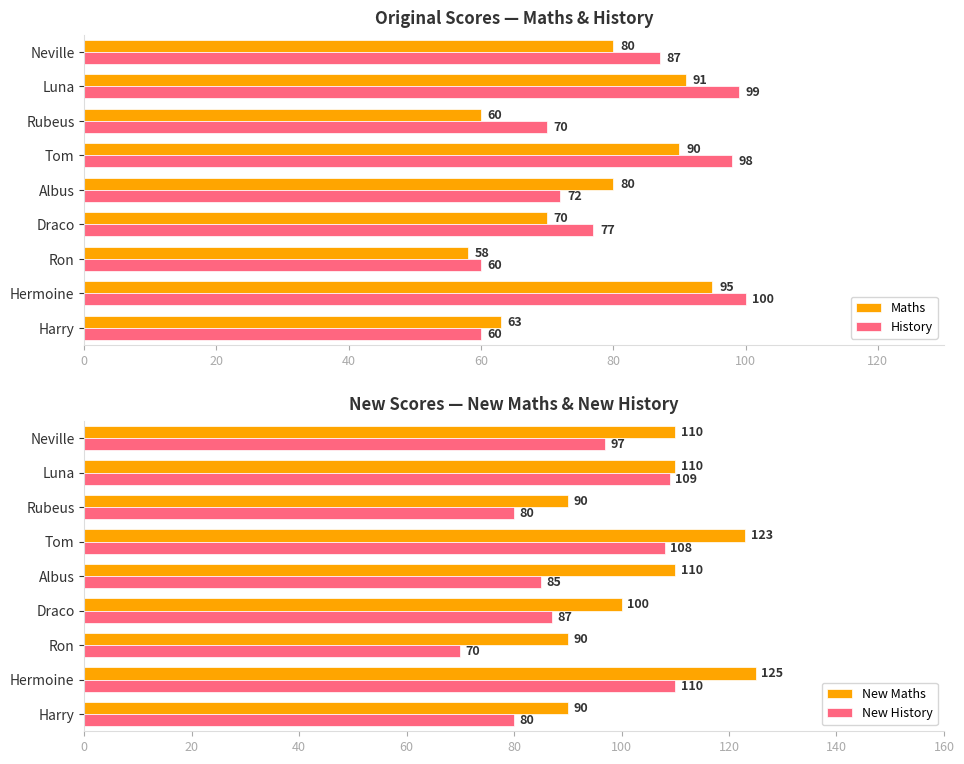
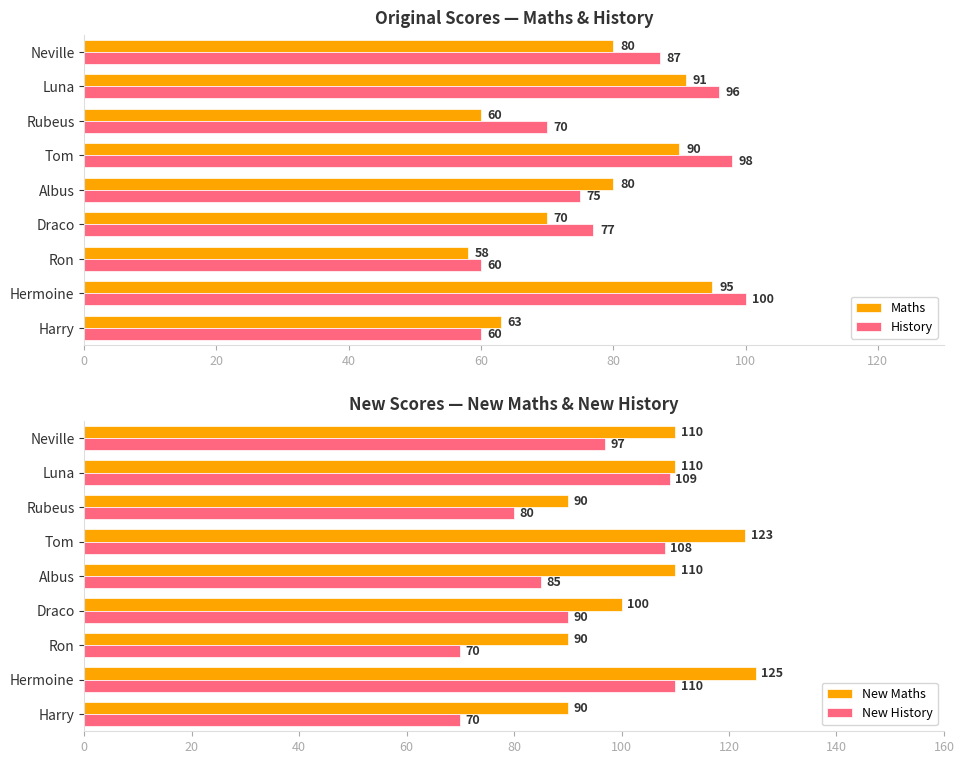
Original Scores — Maths & History, History, Luna: 99 -> 96
Original Scores — Maths & History, History, Albus: 72 -> 75
New Scores — New Maths & New History, New History, Draco: 87 -> 90
New Scores — New Maths & New History, New History, Harry: 80 -> 70
